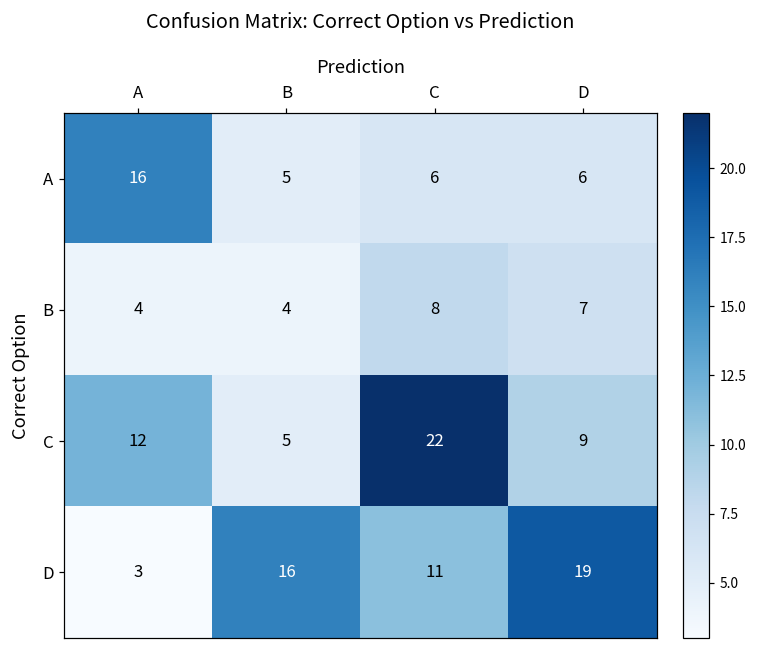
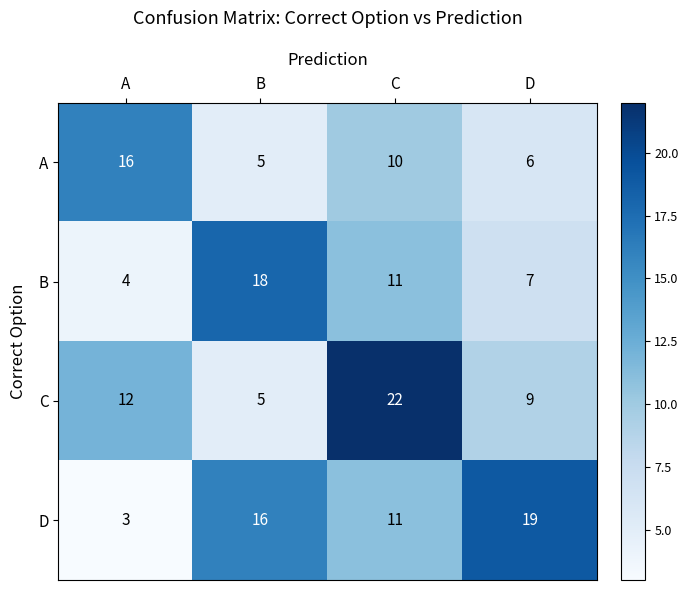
A, C: 6 -> 10
B, B: 4 -> 18
B, C: 8 -> 11
